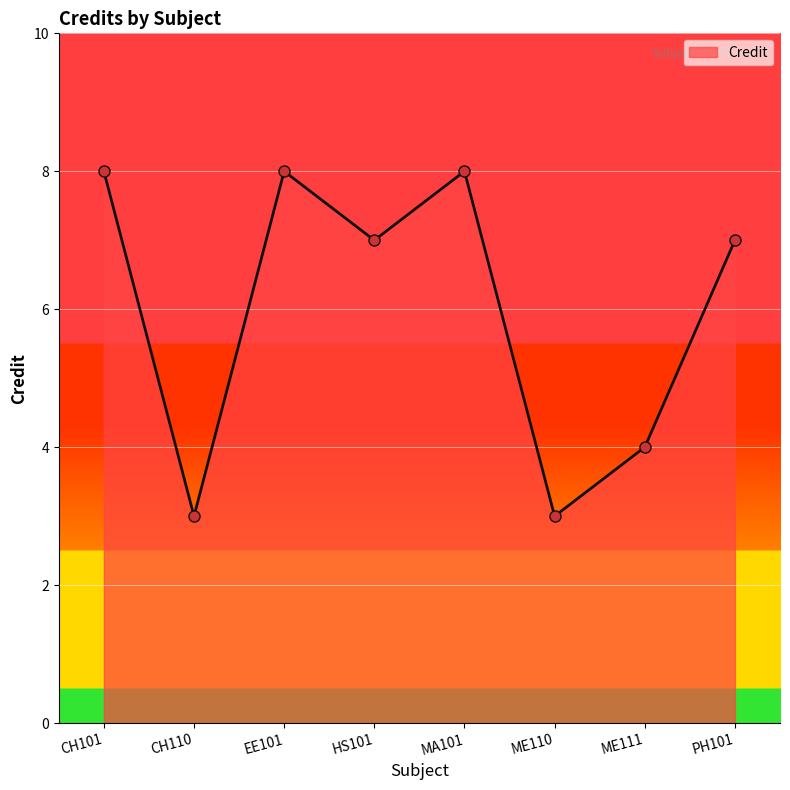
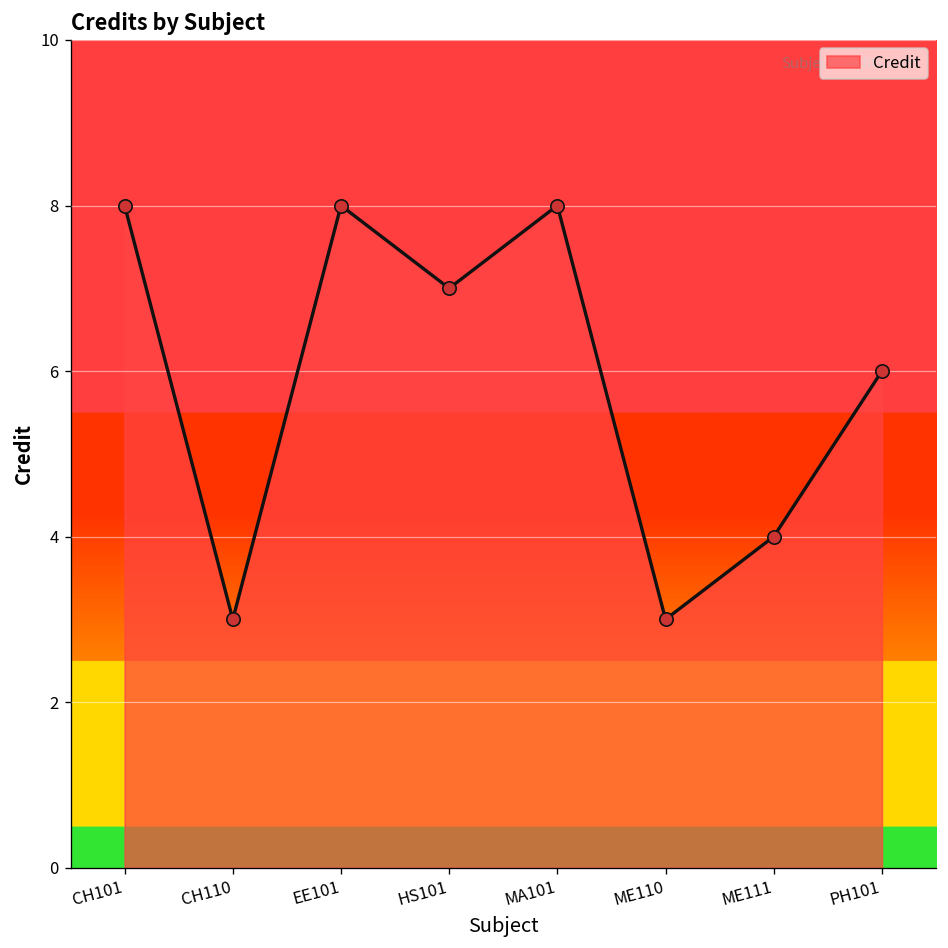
PH101: 7 -> 6
